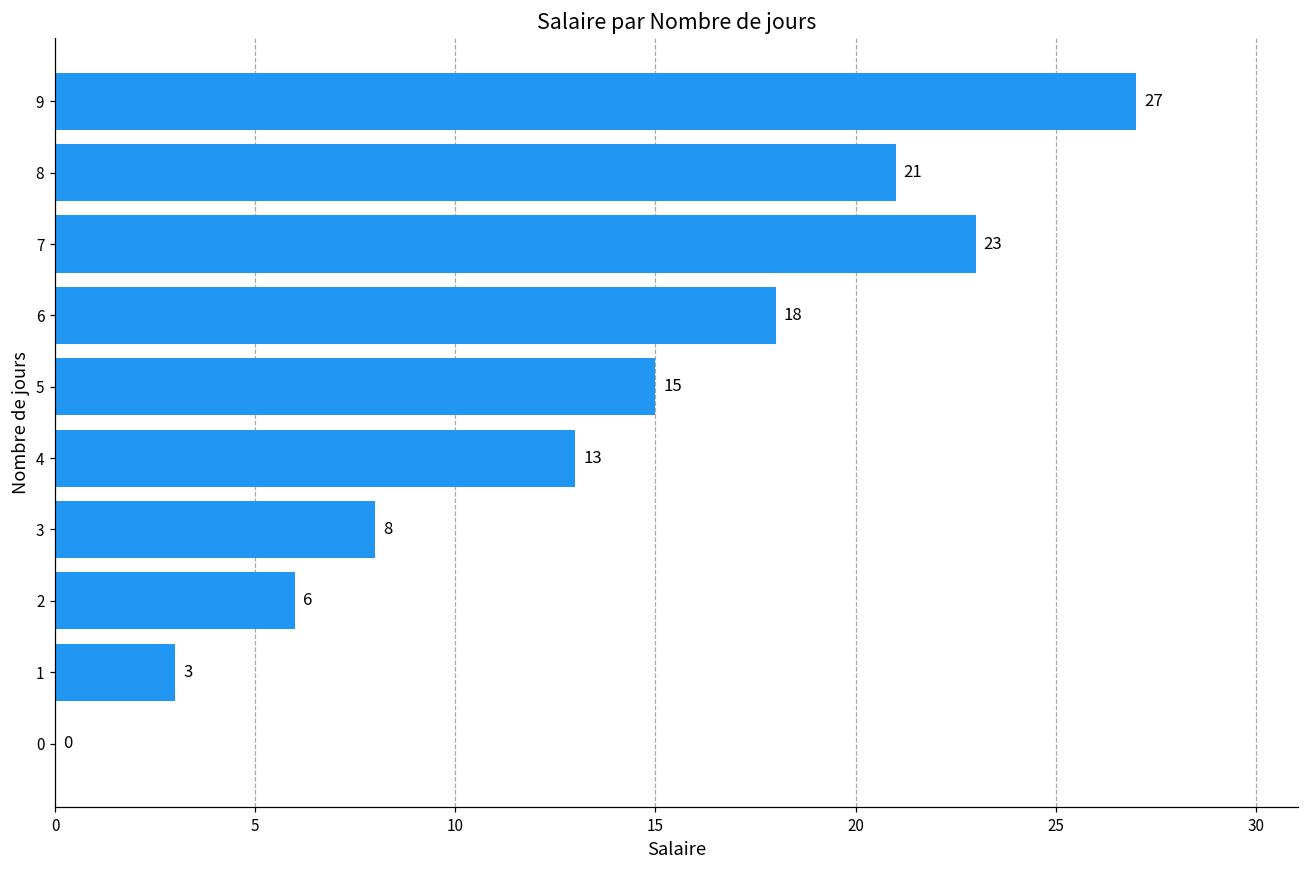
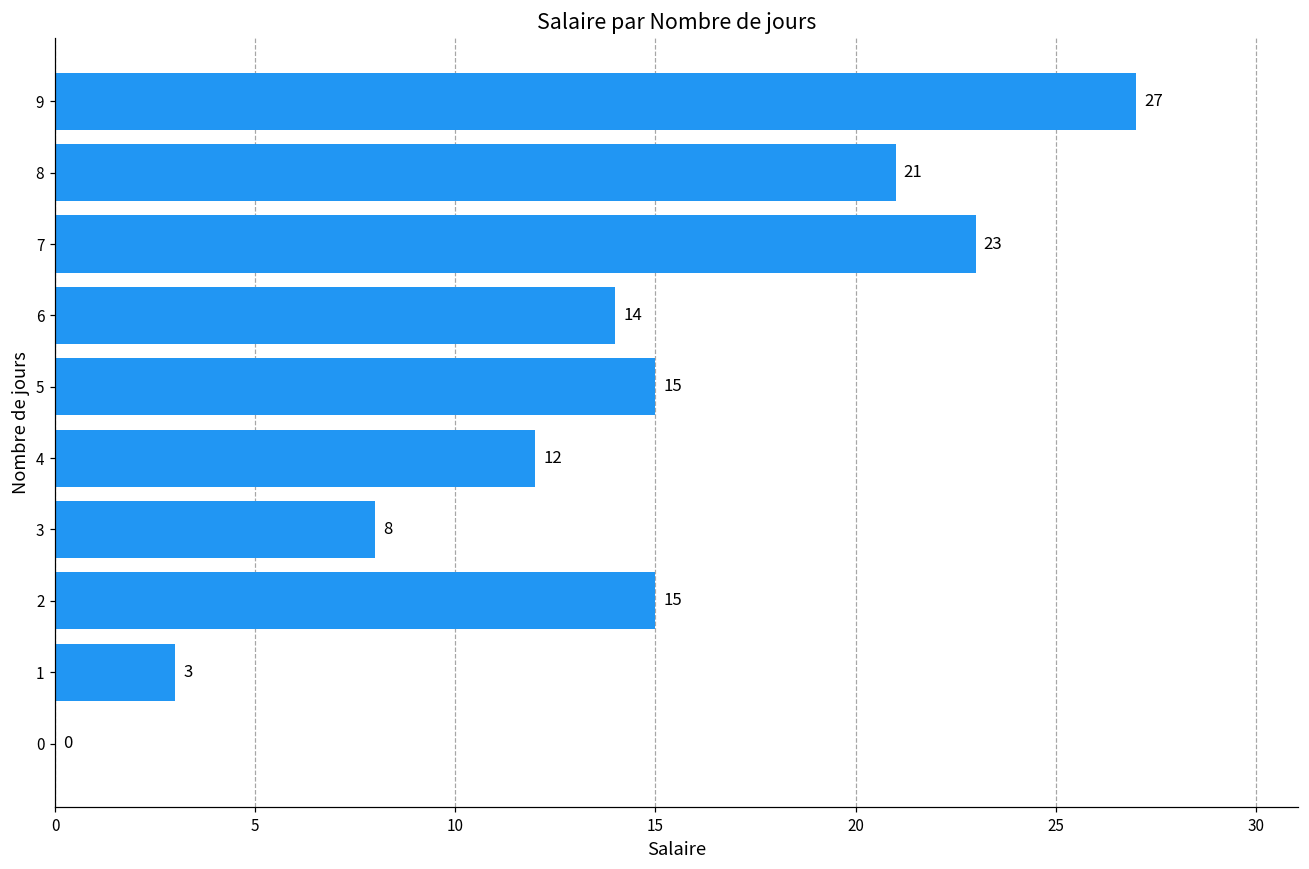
6: 18 -> 14
4: 13 -> 12
2: 6 -> 15
